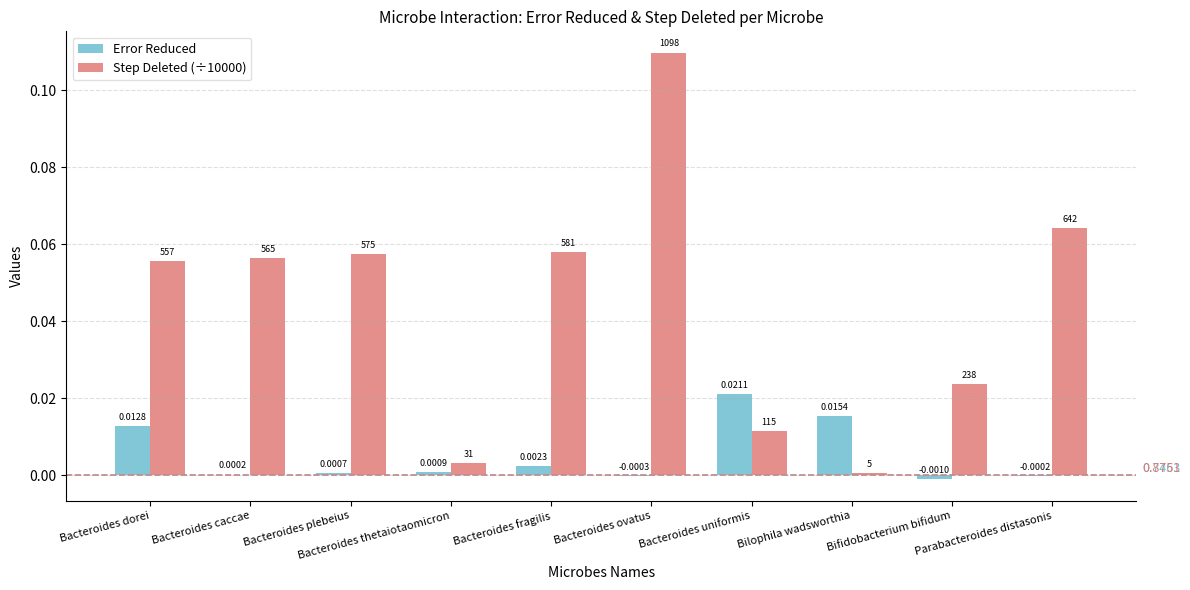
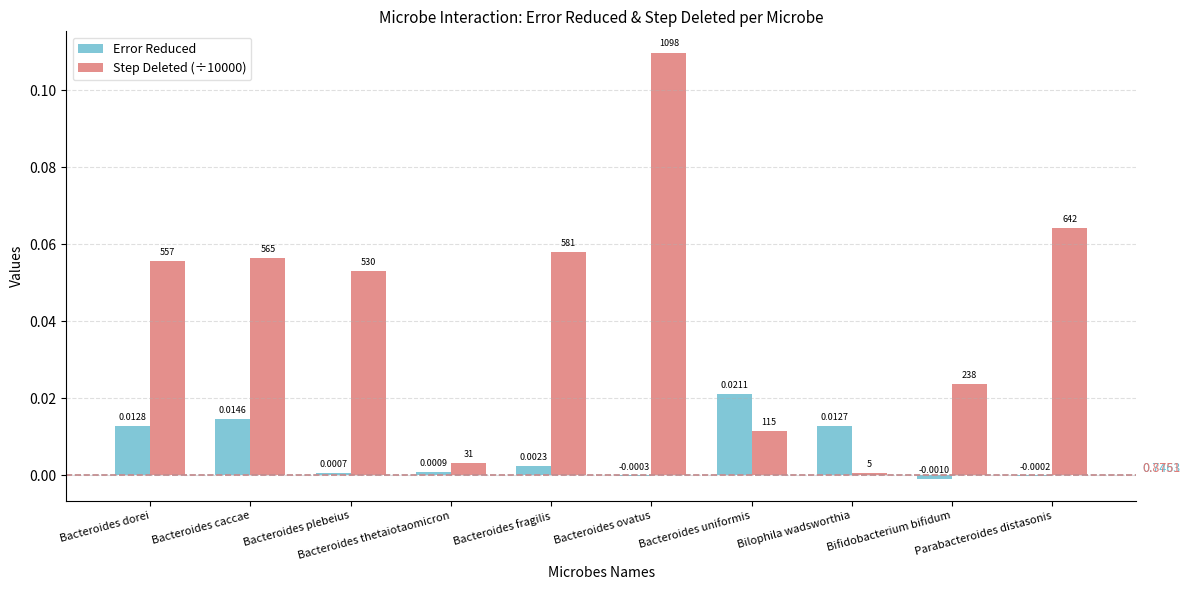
Error Reduced, Bacteroides caccae: 0.0002 -> 0.0146
Step Deleted (÷10000), Bacteroides plebeius: 575 -> 530
Error Reduced, Bilophila wadsworthia: 0.0154 -> 0.0127
